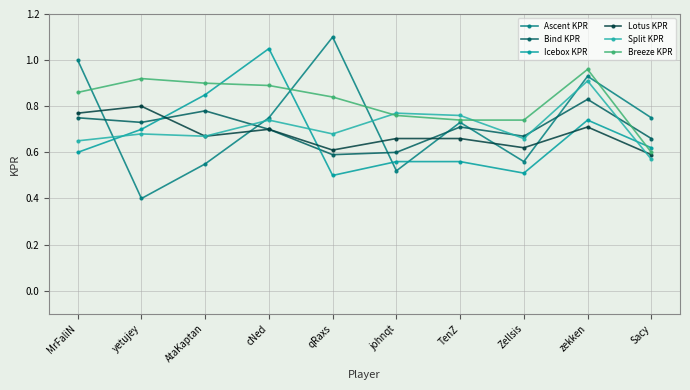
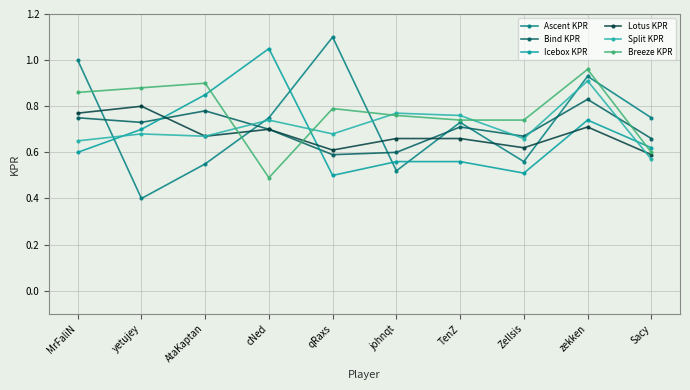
Breeze KPR, yetujey: 0.92 -> 0.88
Breeze KPR, cNed: 0.89 -> 0.49
Breeze KPR, qRaxs: 0.84 -> 0.79
